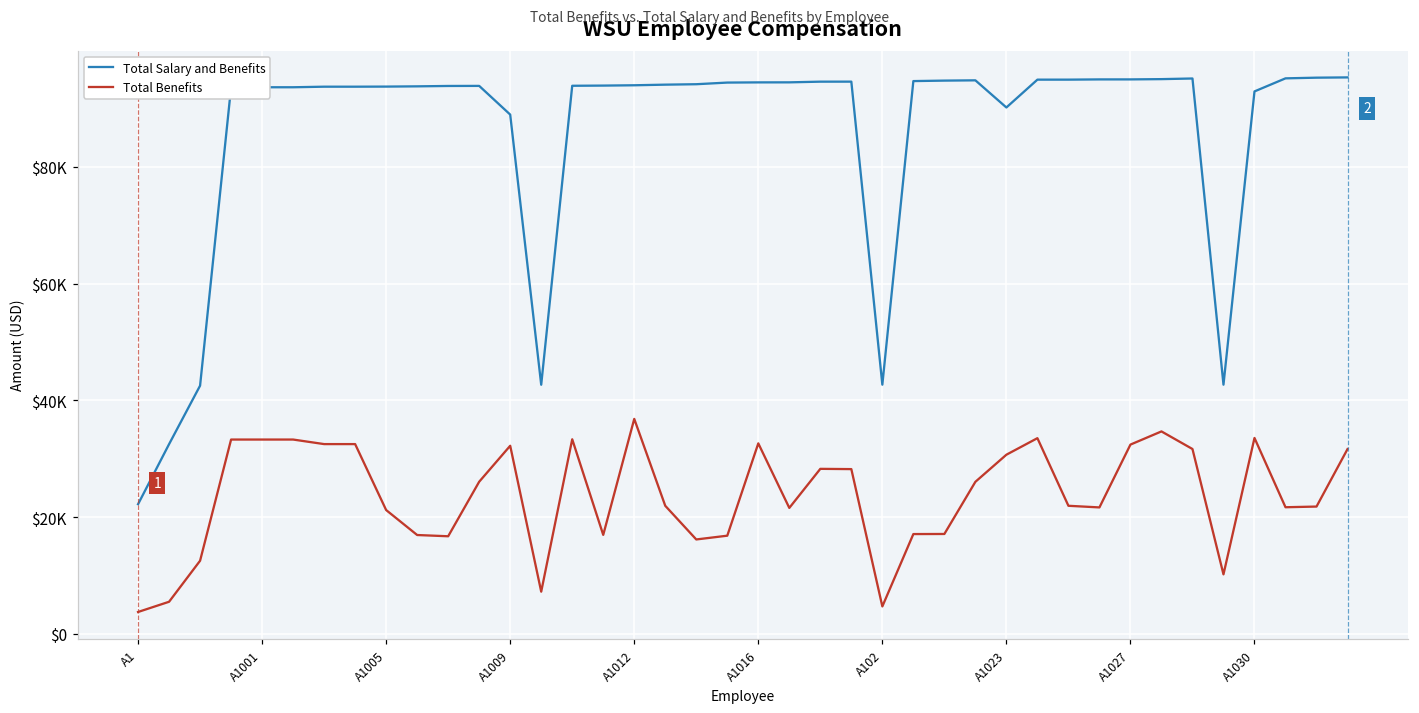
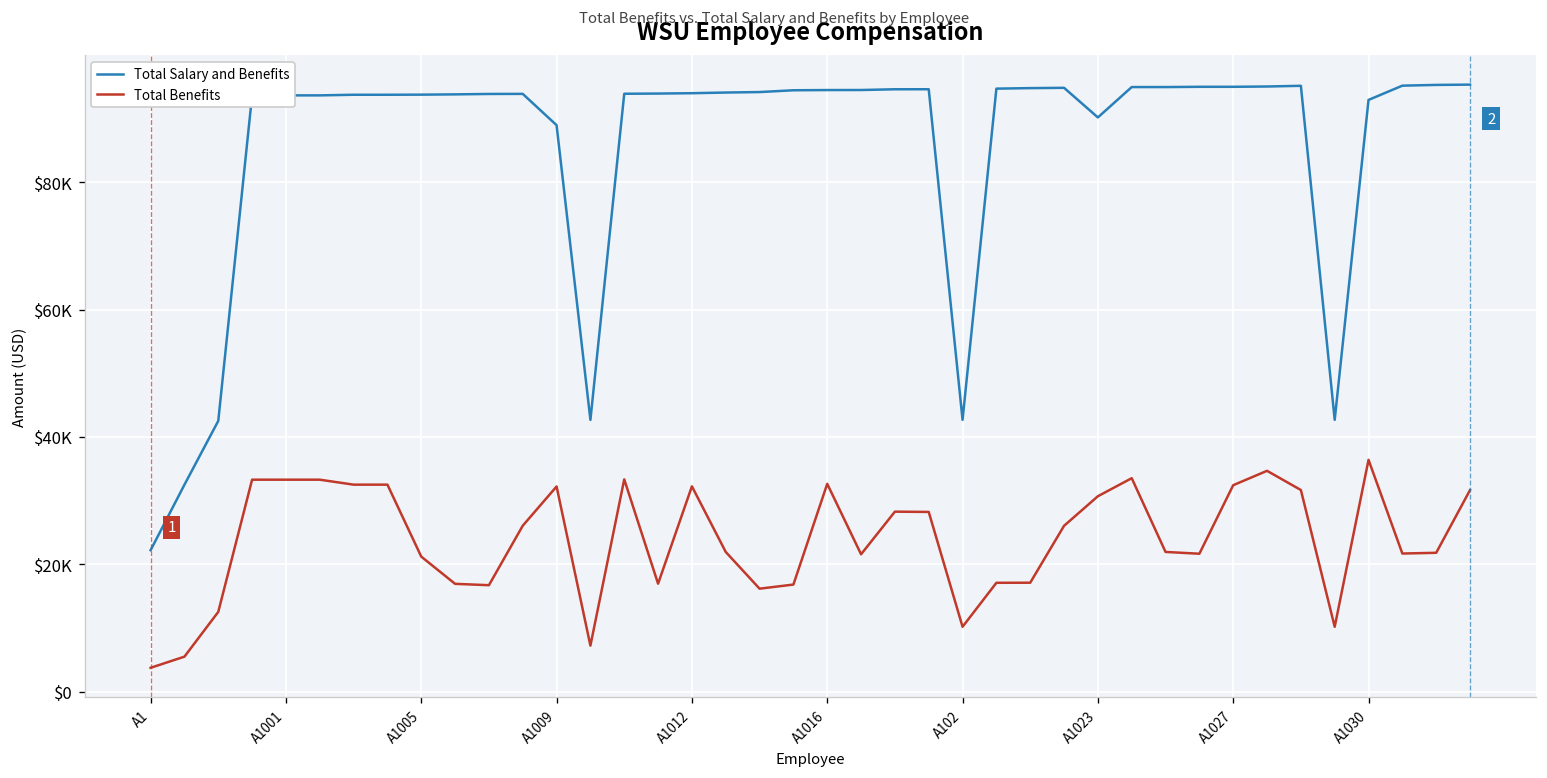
Total Benefits, A1012: $37000 -> $32000
Total Benefits, A102: $5000 -> $10000
Total Benefits, A1030: $34000 -> $36000
